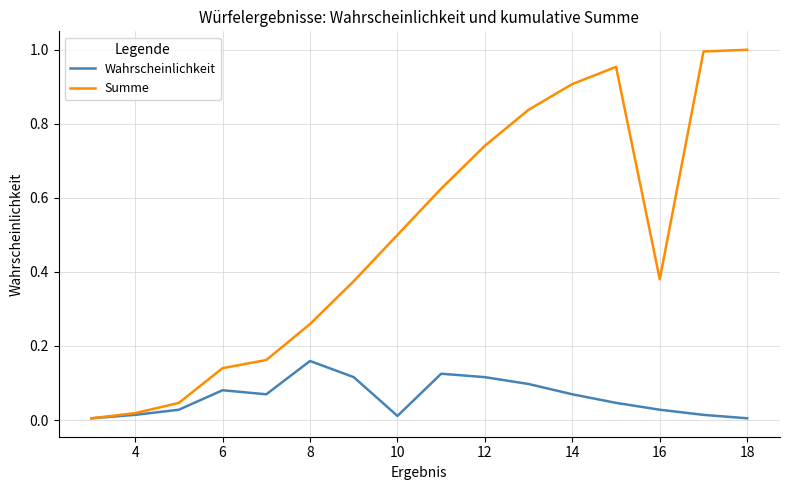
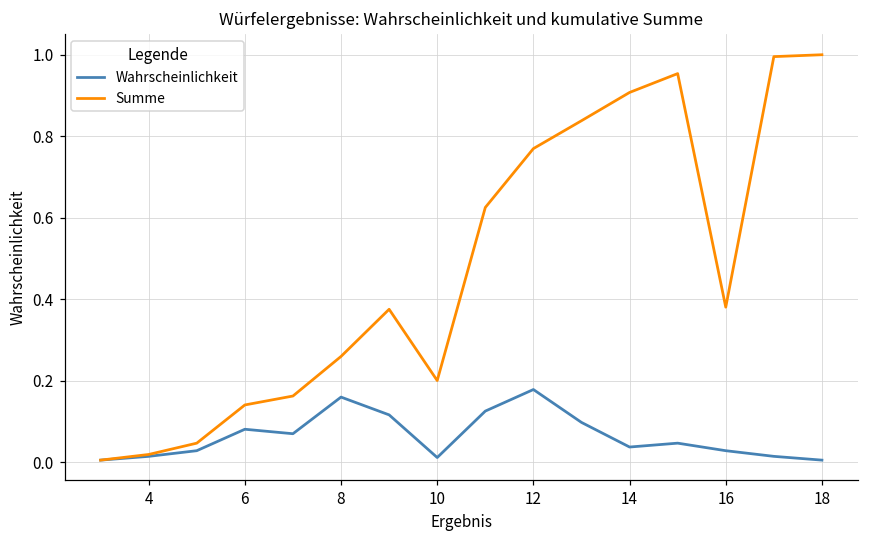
Summe, 10: 0.5 -> 0.2
Wahrscheinlichkeit, 12: 0.12 -> 0.18
Summe, 12: 0.74 -> 0.77
Wahrscheinlichkeit, 14: 0.07 -> 0.04
